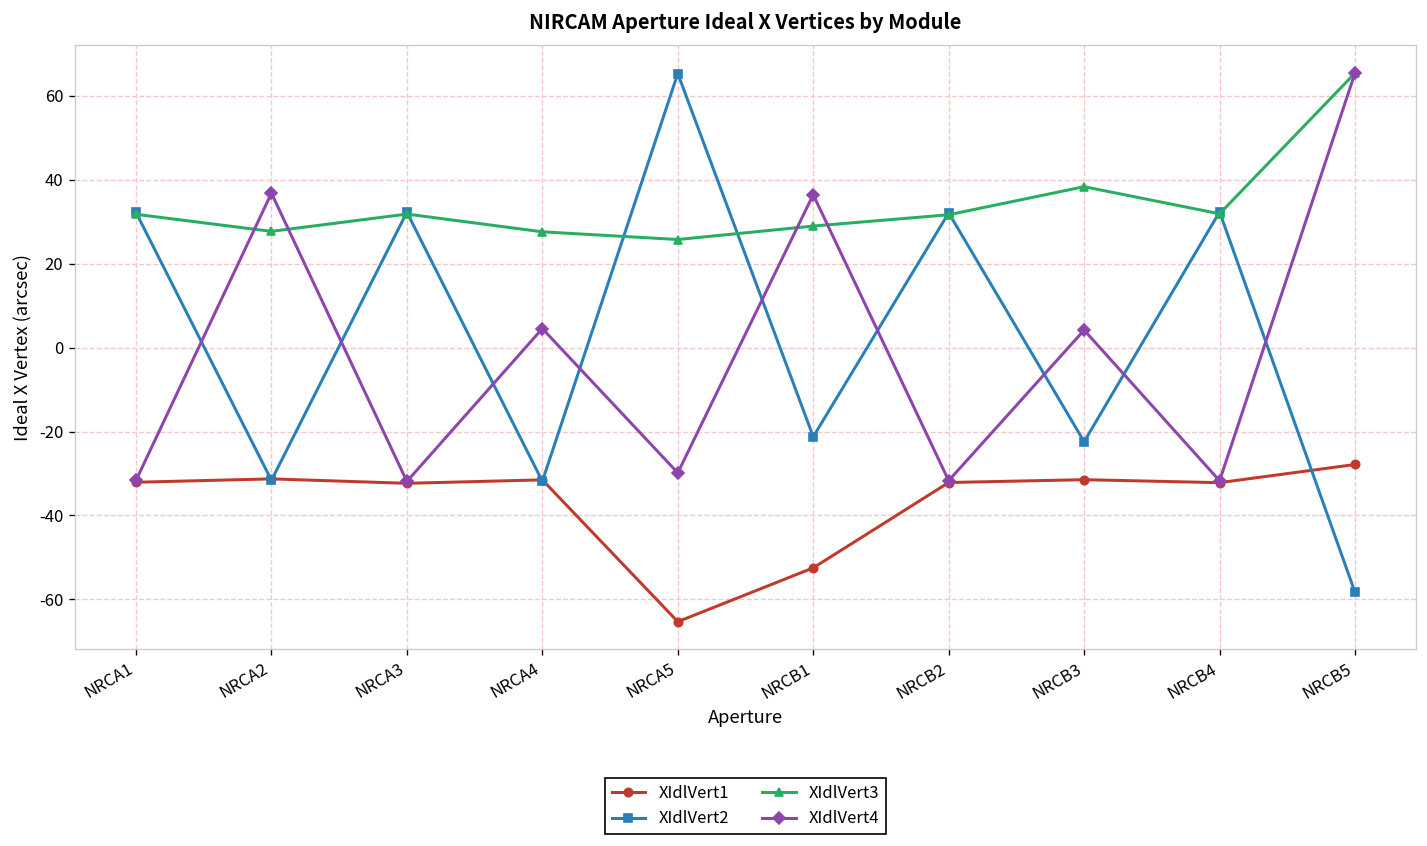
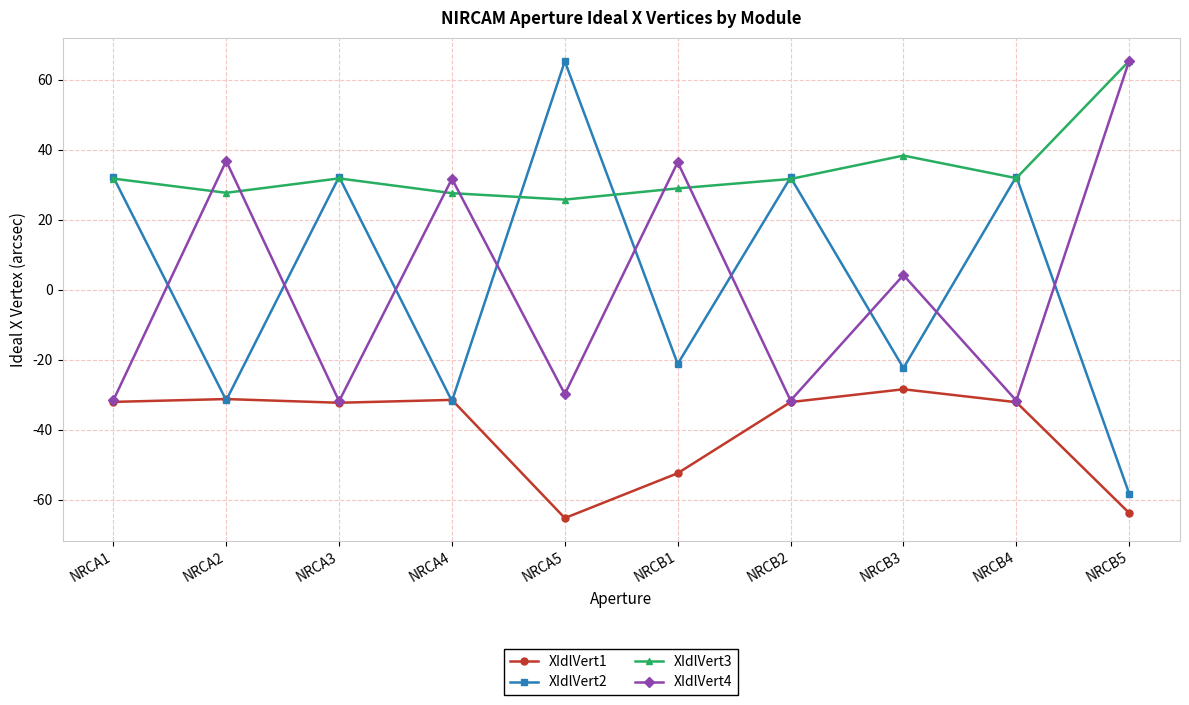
XIdlVert4, NRCA4: 5 -> 32
XIdlVert1, NRCB3: -31 -> -28
XIdlVert1, NRCB5: -28 -> -64
